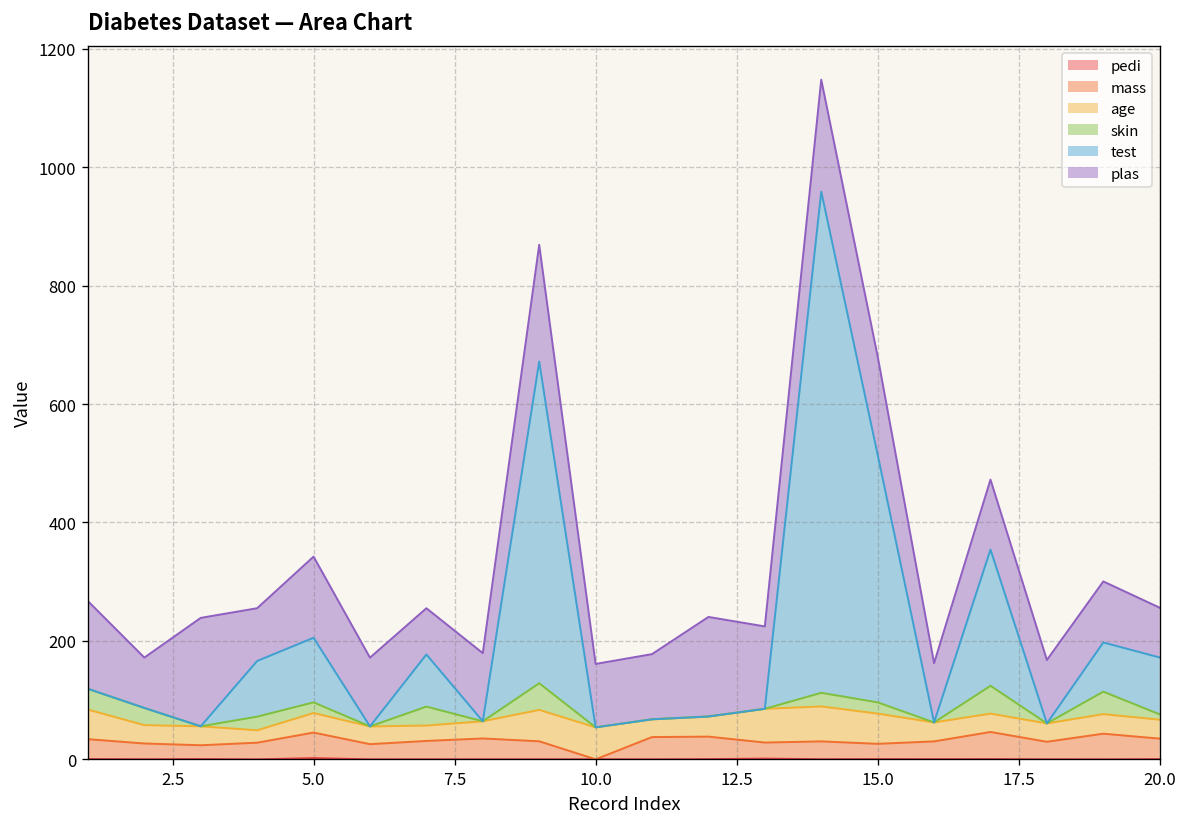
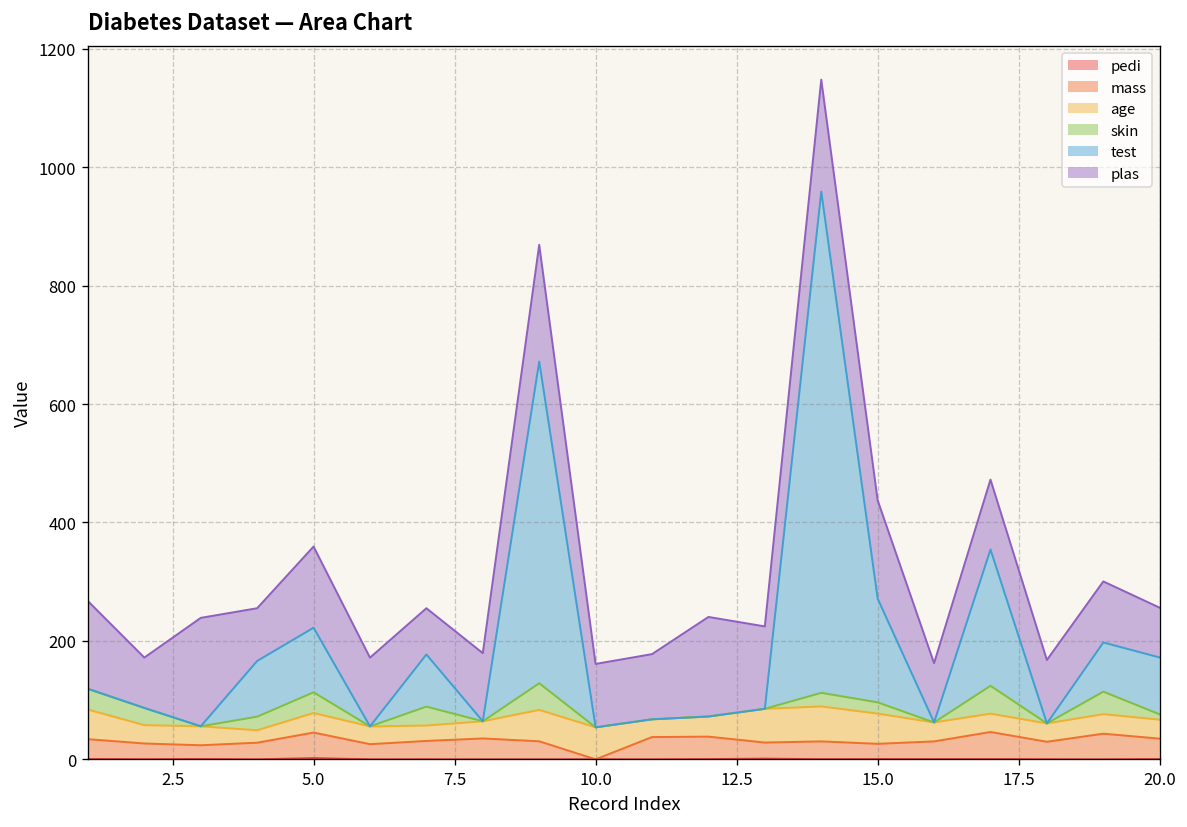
skin, 5.0: 20 -> 40
test, 15.0: 420 -> 180
